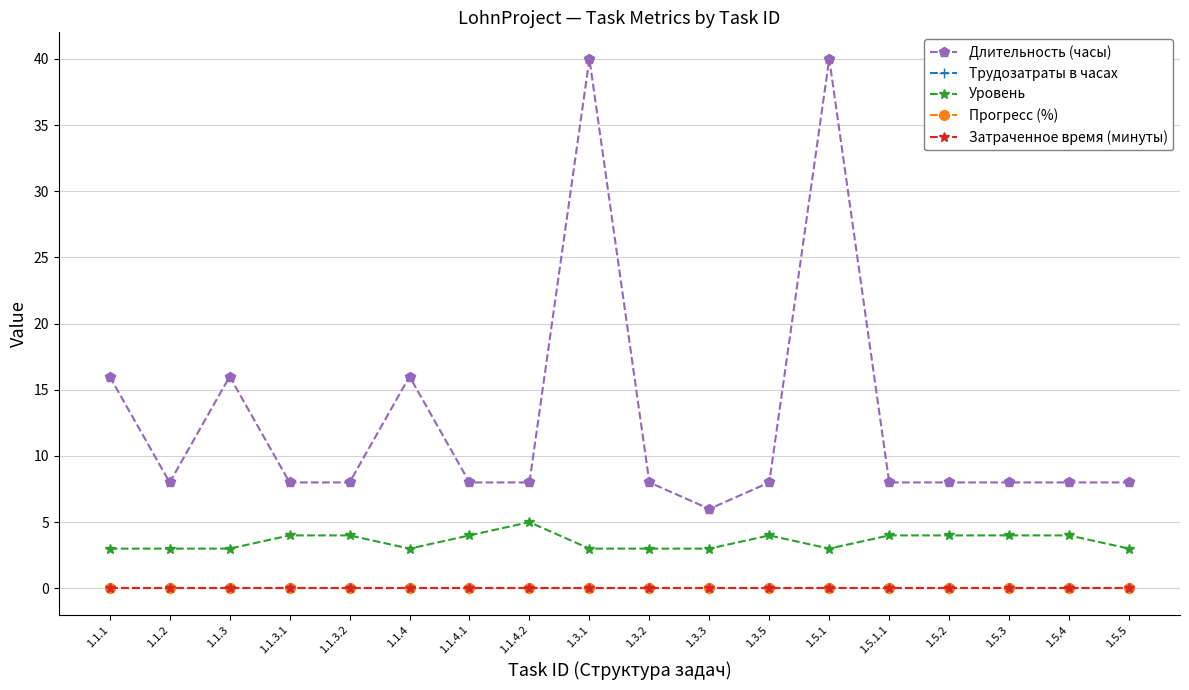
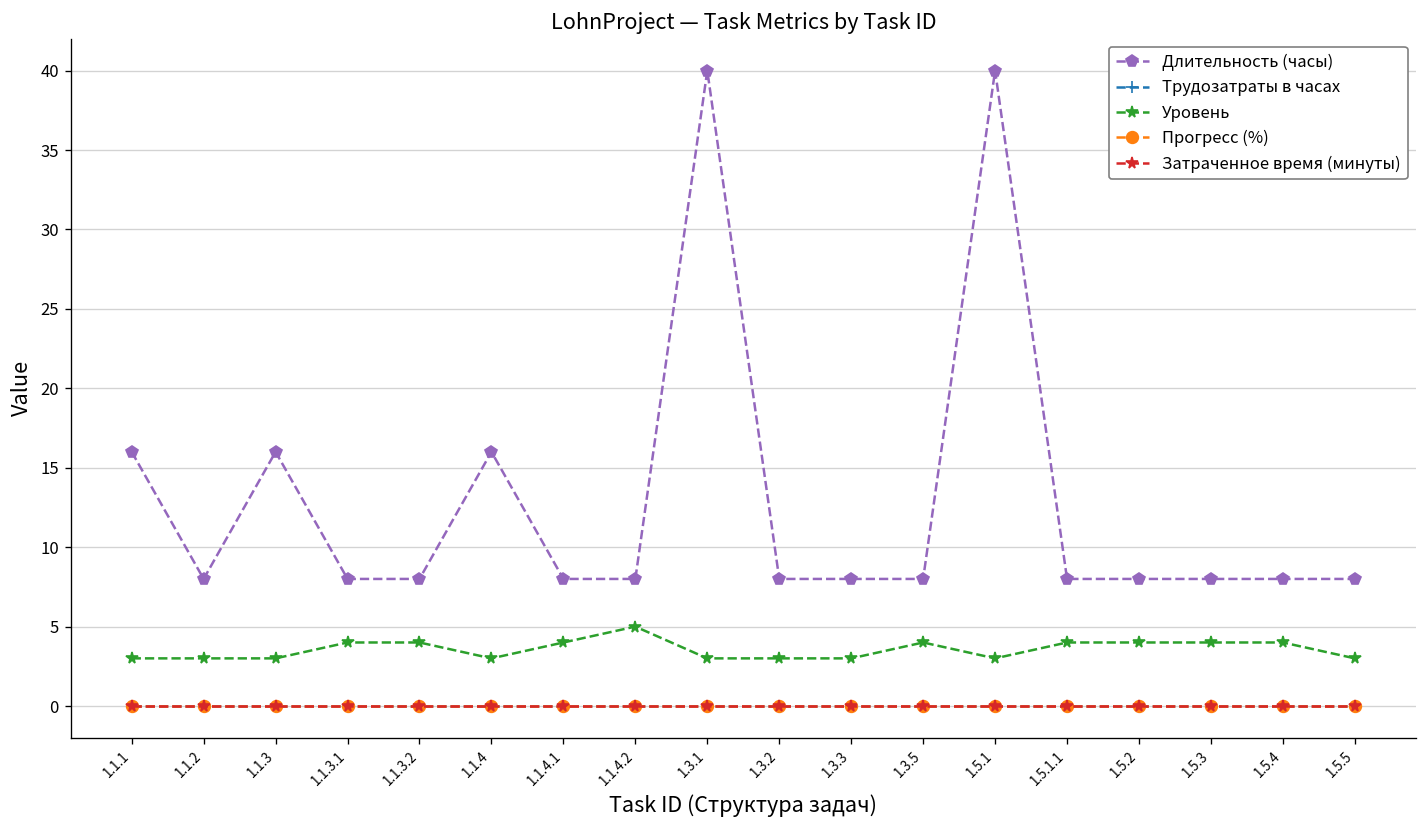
Длительность (часы), 1.3.3: 6 -> 8
